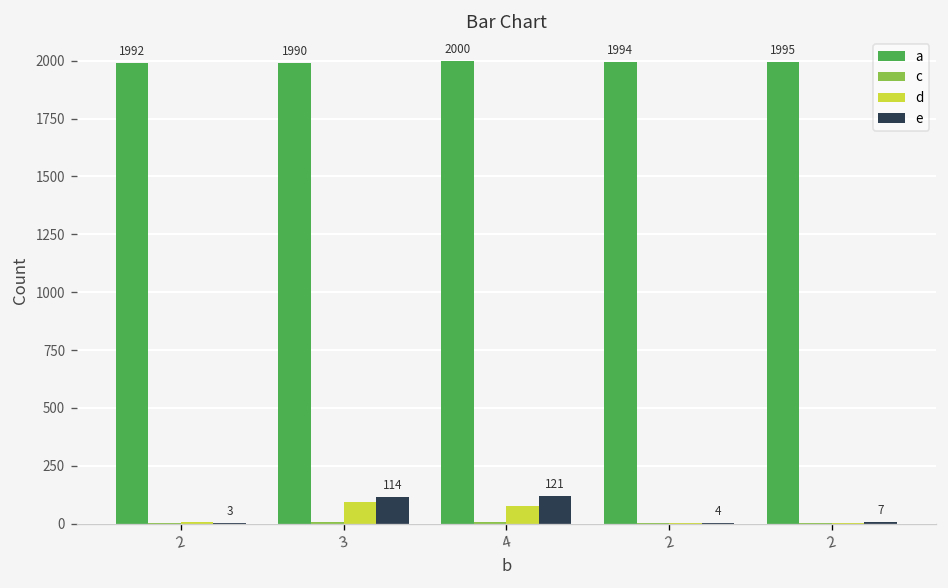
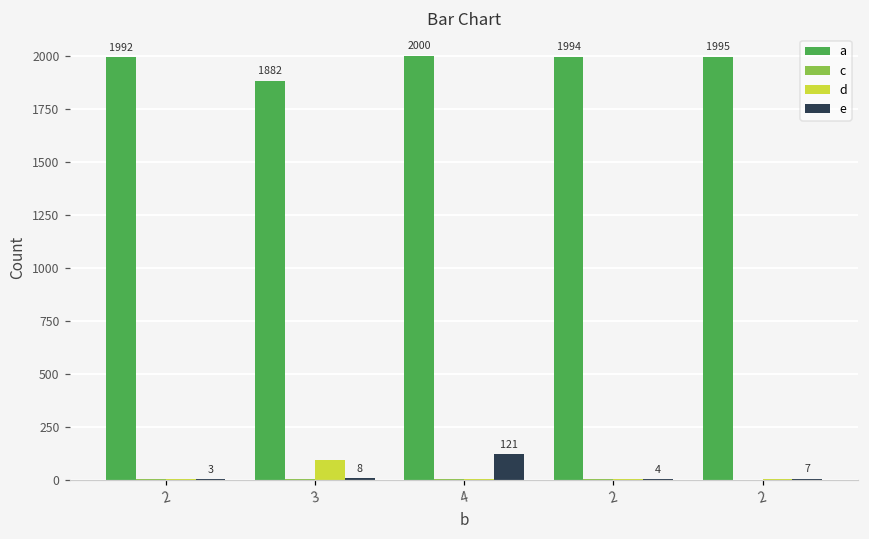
a, 3: 1990 -> 1882
e, 3: 114 -> 8
d, 4: 80 -> 10
